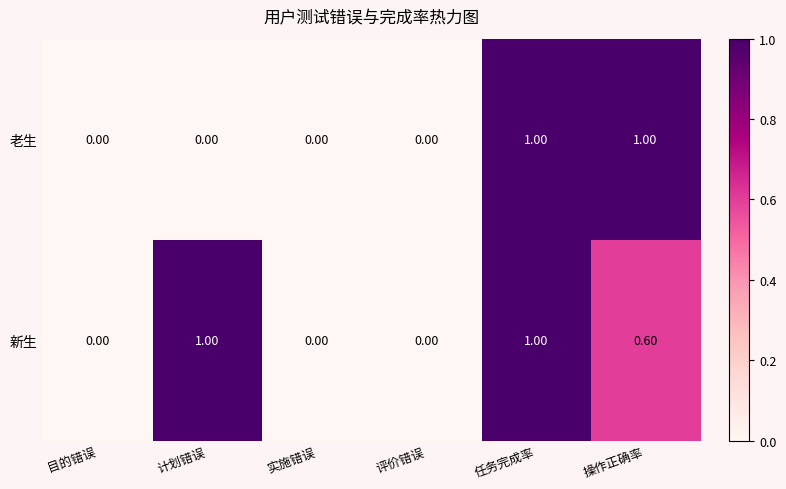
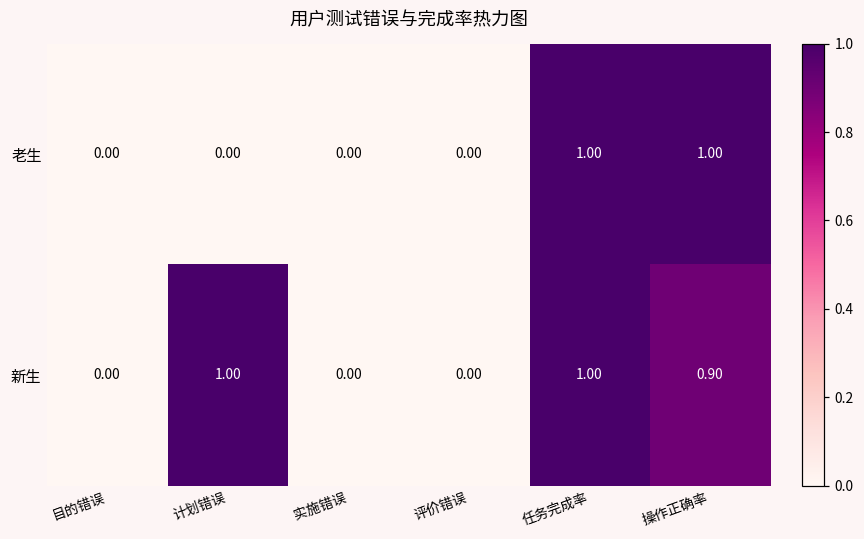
新生, 操作正确率: 0.60 -> 0.90
